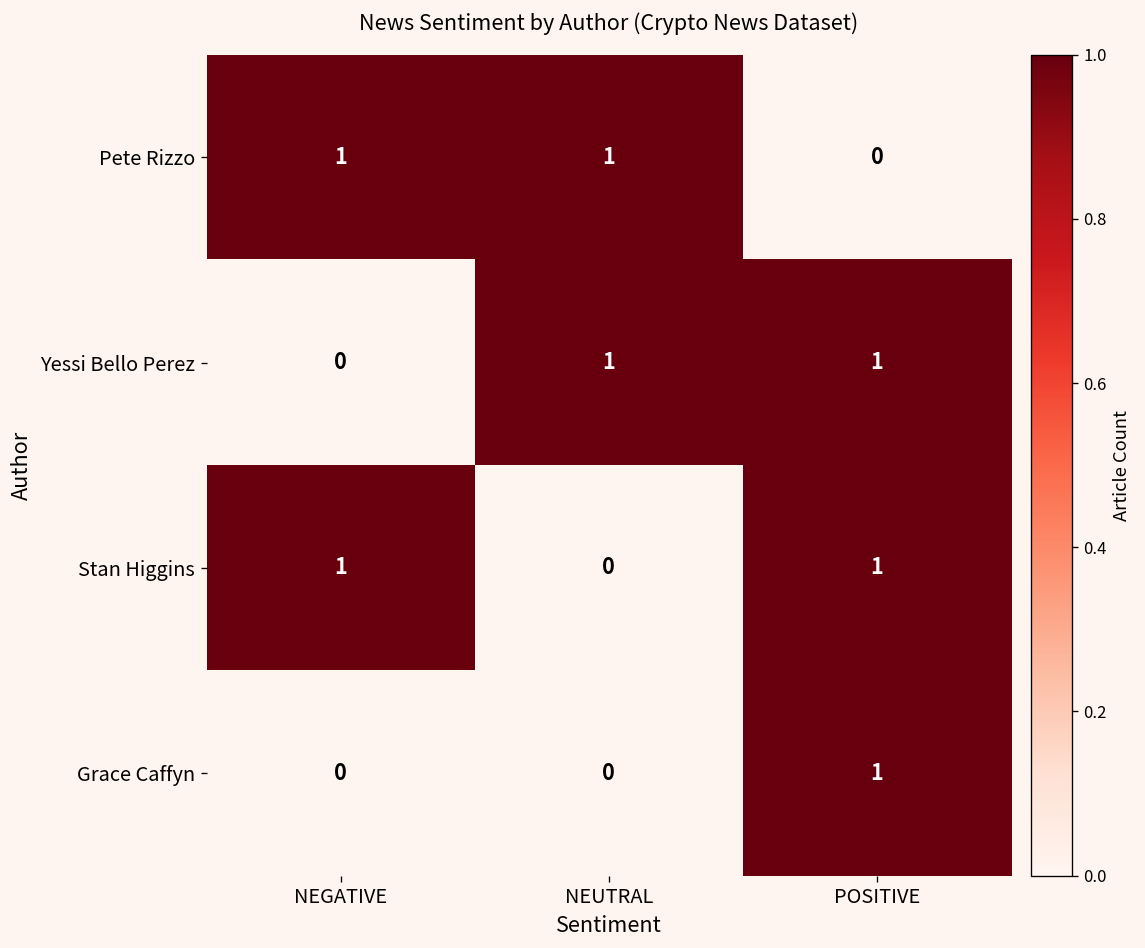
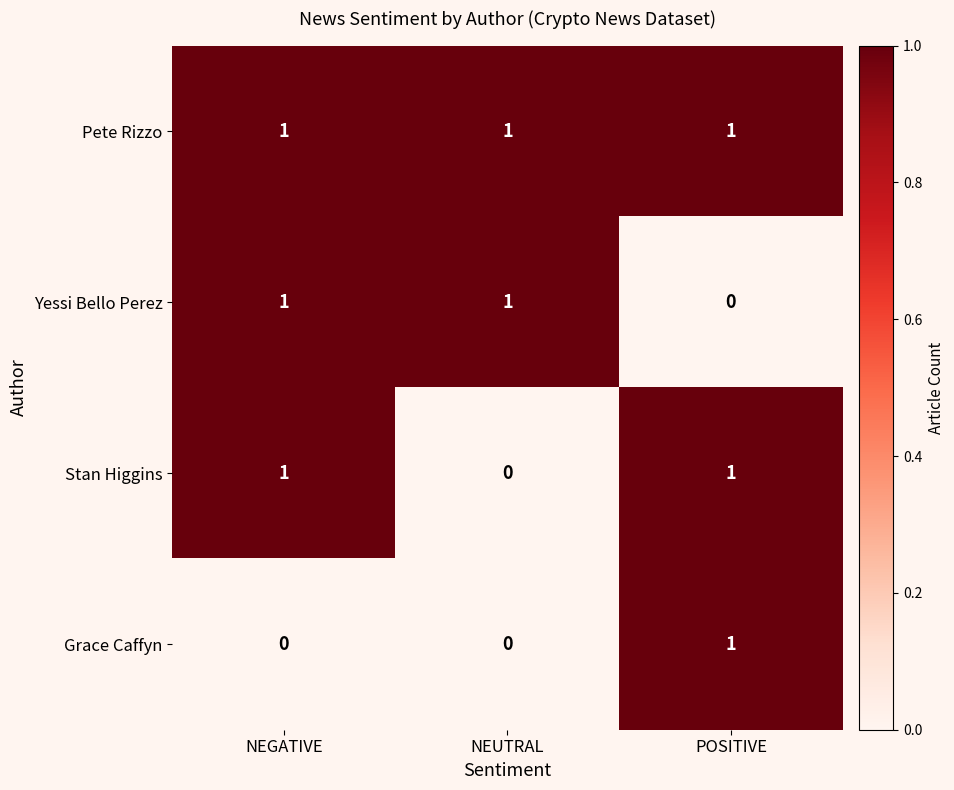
Pete Rizzo, POSITIVE: 0 -> 1
Yessi Bello Perez, NEGATIVE: 0 -> 1
Yessi Bello Perez, POSITIVE: 1 -> 0
